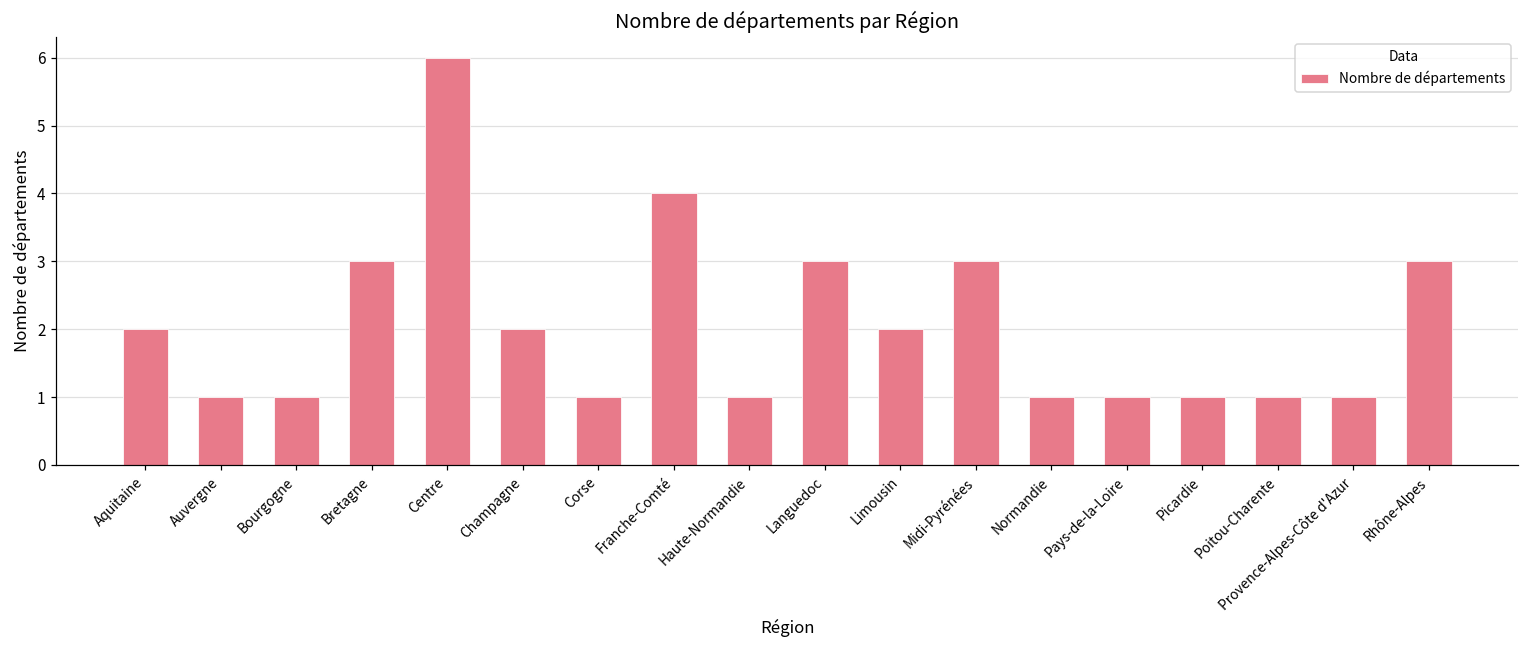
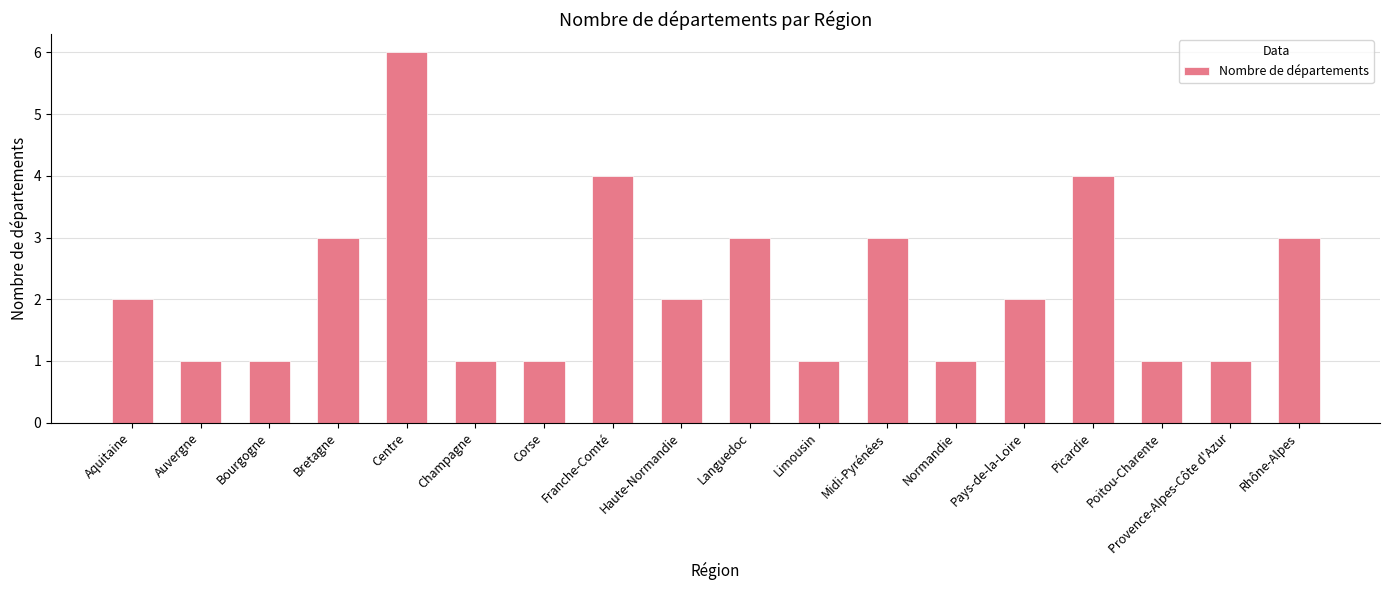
Champagne: 2 -> 1
Haute-Normandie: 1 -> 2
Limousin: 2 -> 1
Pays-de-la-Loire: 1 -> 2
Picardie: 1 -> 4
